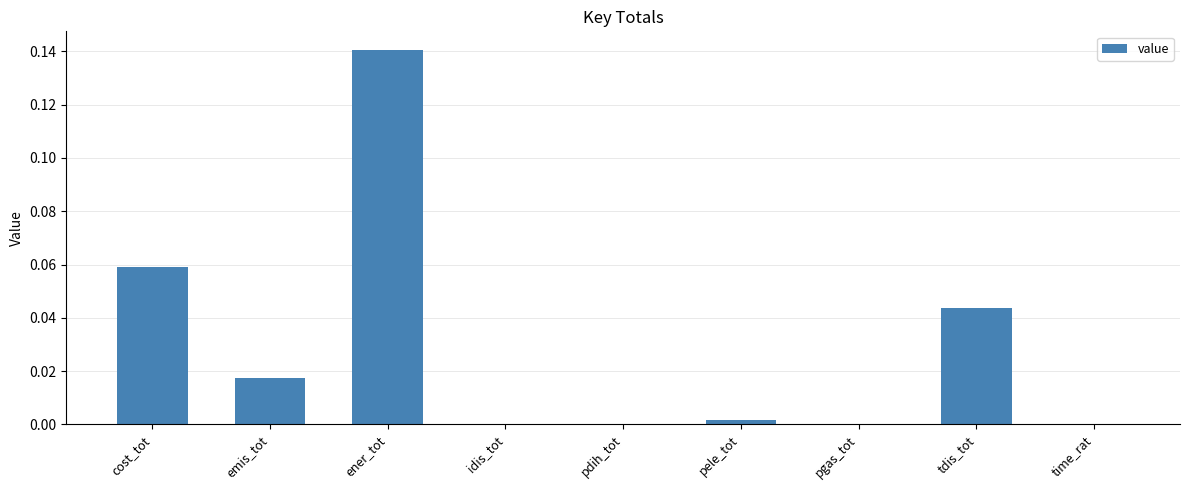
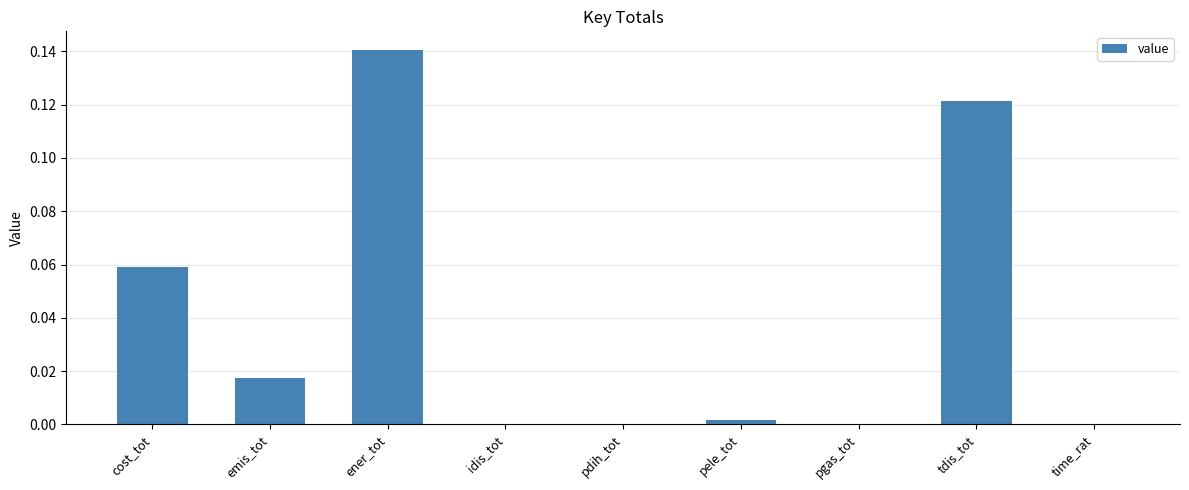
tdis_tot: 0.044 -> 0.121
